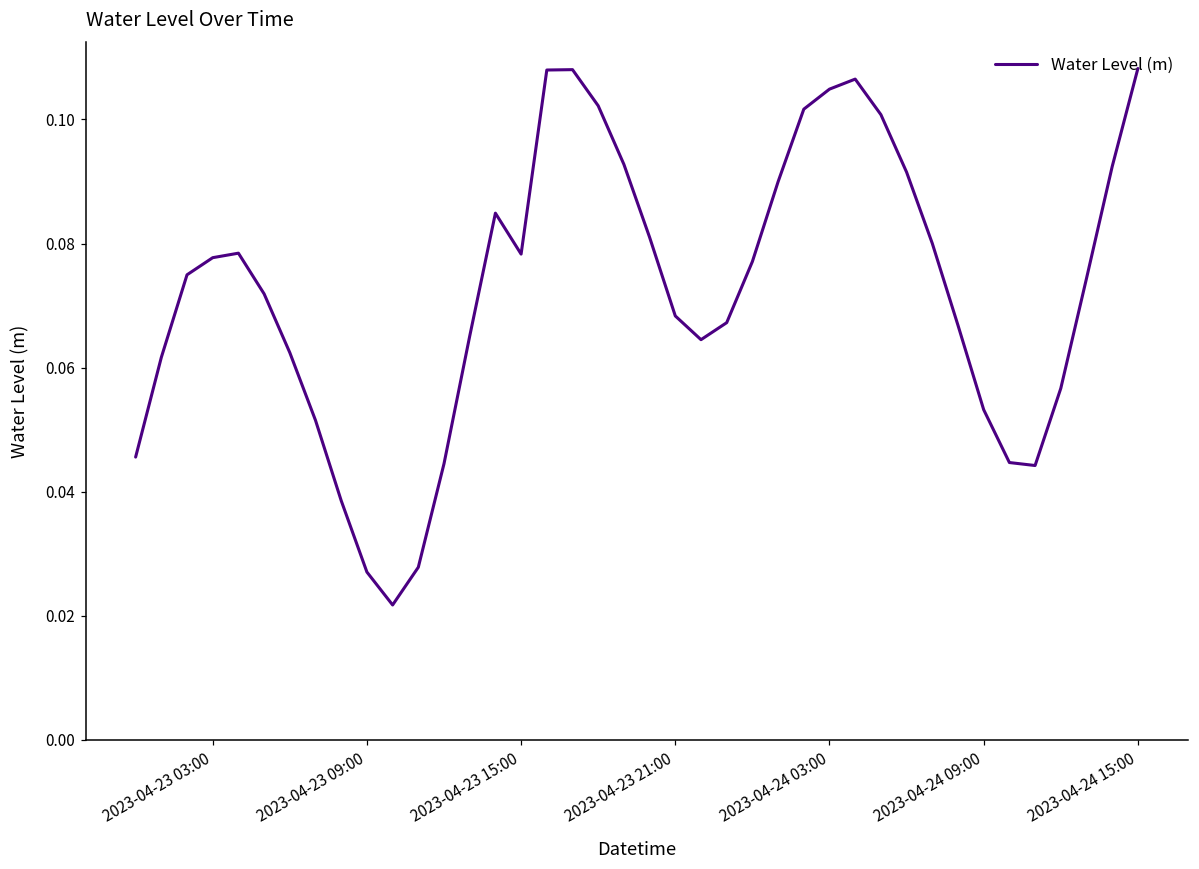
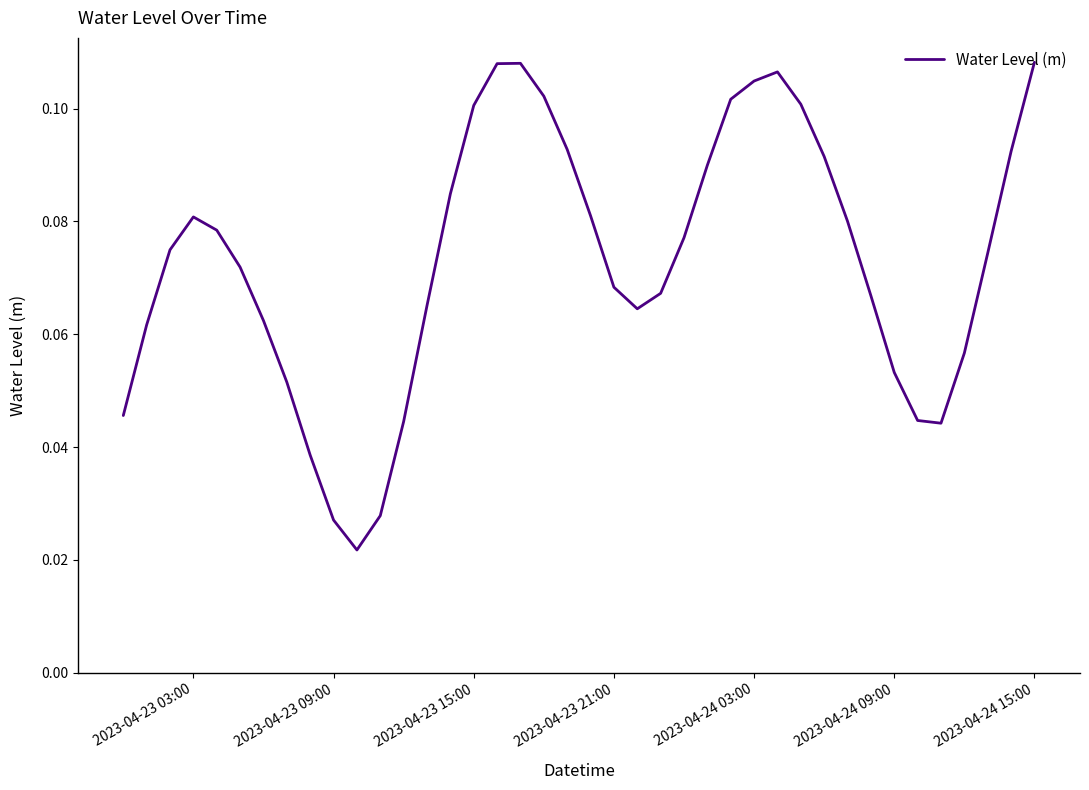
2023-04-23 03:00: 0.078 -> 0.081
2023-04-23 15:00: 0.078 -> 0.101
